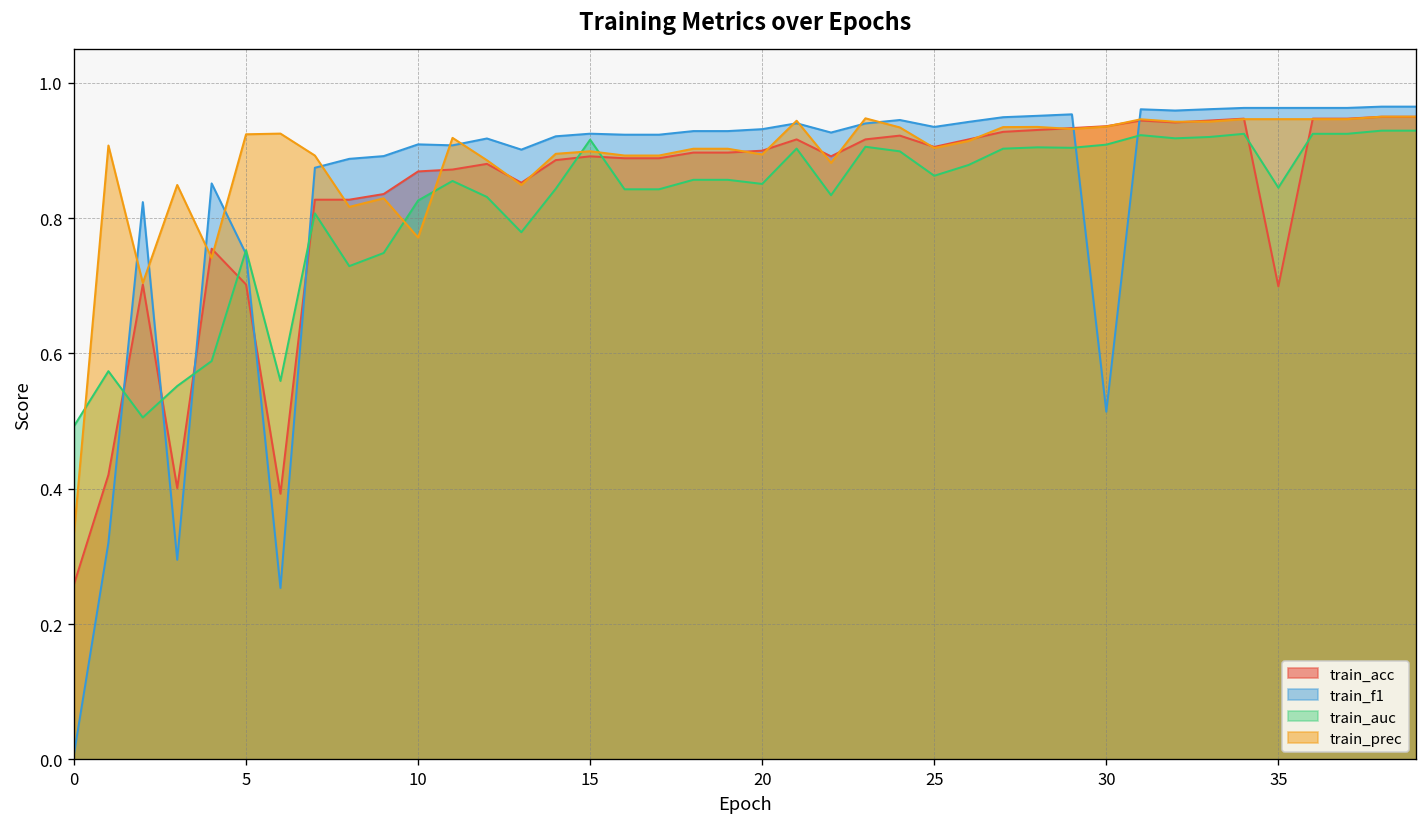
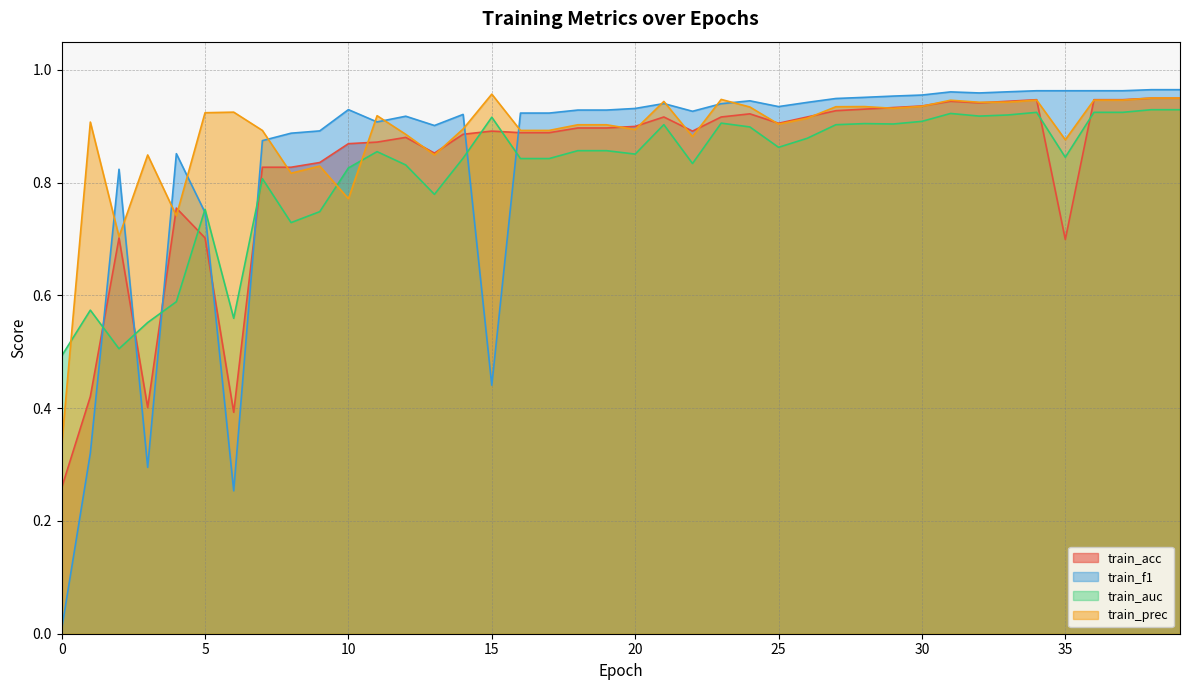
train_f1, 10: 0.91 -> 0.93
train_f1, 15: 0.92 -> 0.44
train_prec, 15: 0.90 -> 0.96
train_f1, 30: 0.51 -> 0.96
train_prec, 35: 0.95 -> 0.88
